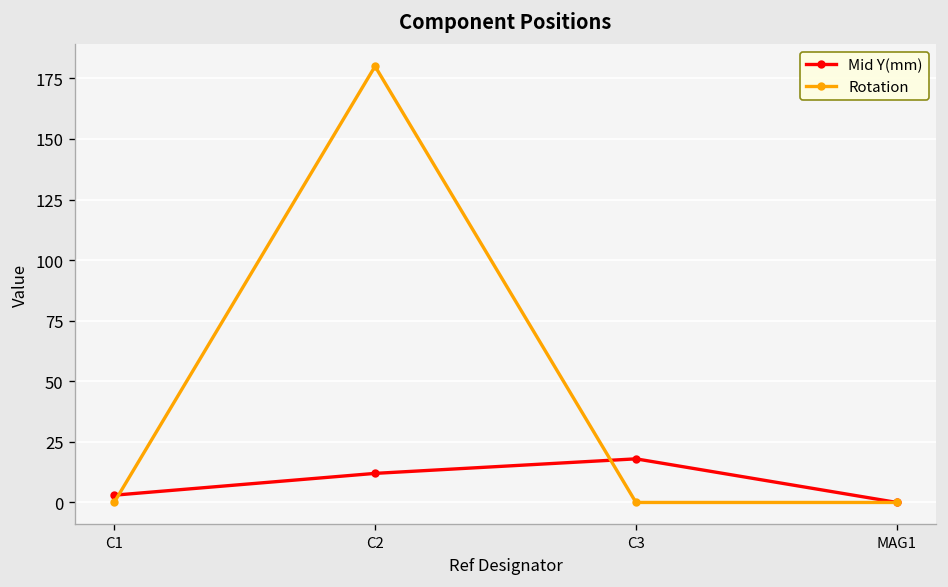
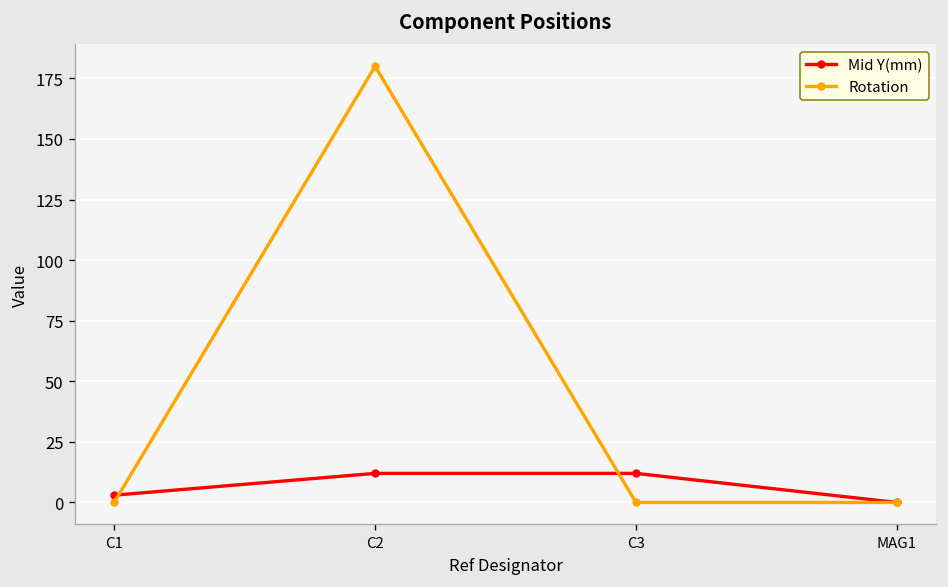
Mid Y(mm), C3: 18 -> 12
